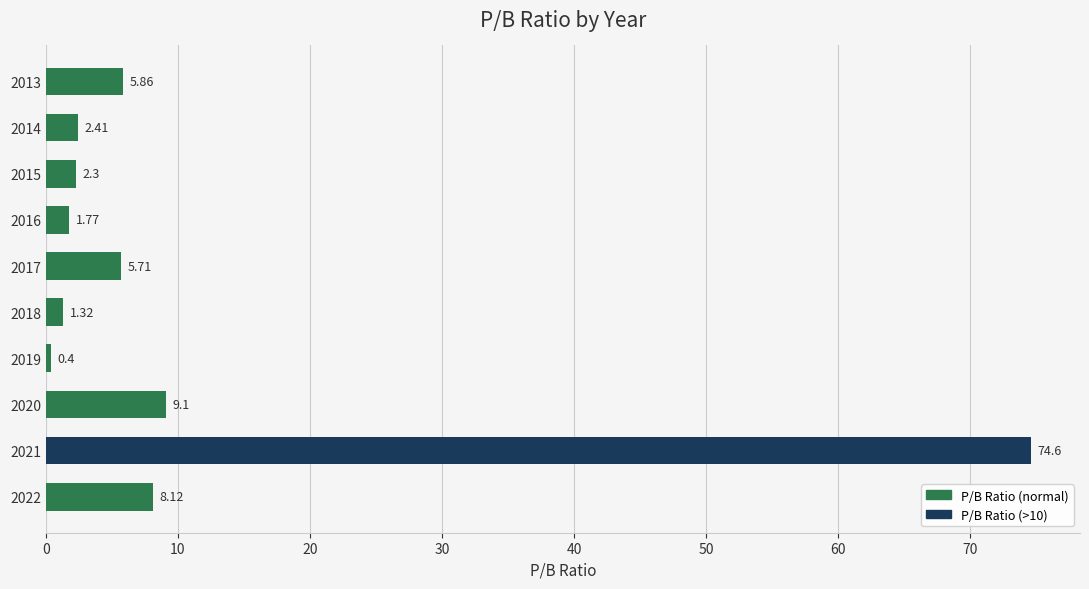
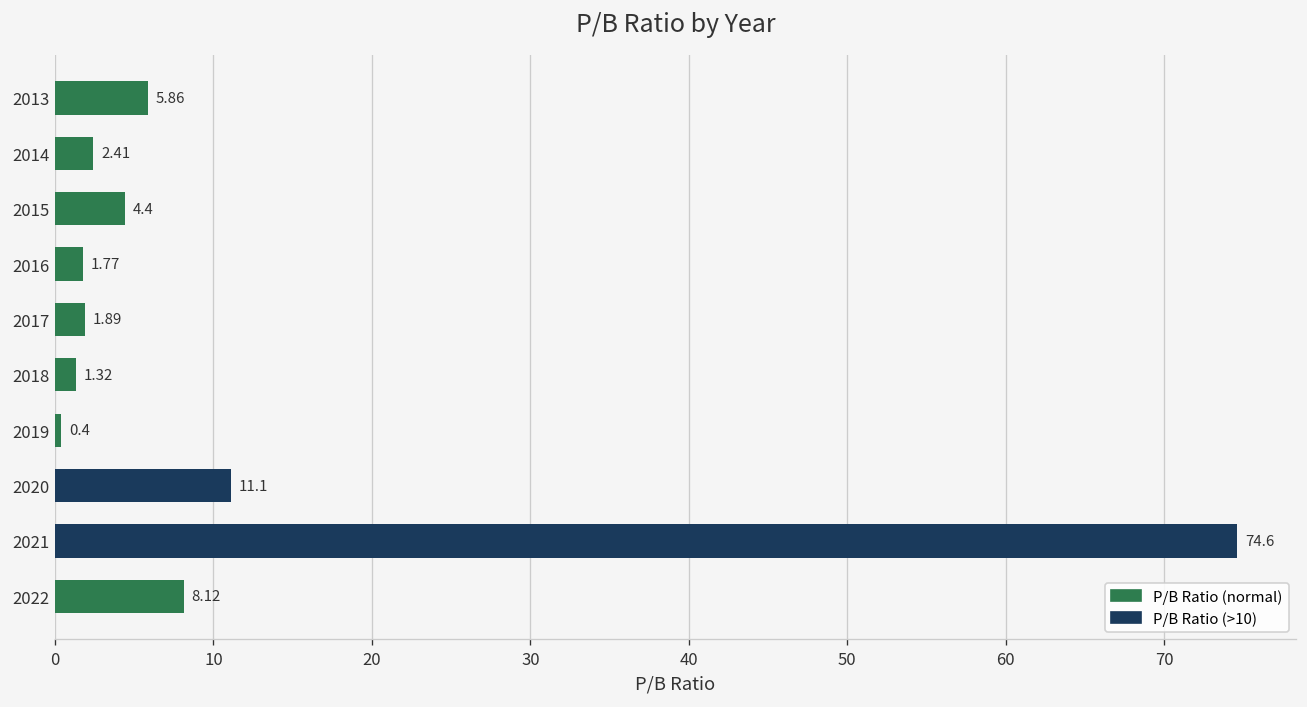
2015: 2.3 -> 4.4
2017: 5.71 -> 1.89
2020: 9.1 -> 11.1
